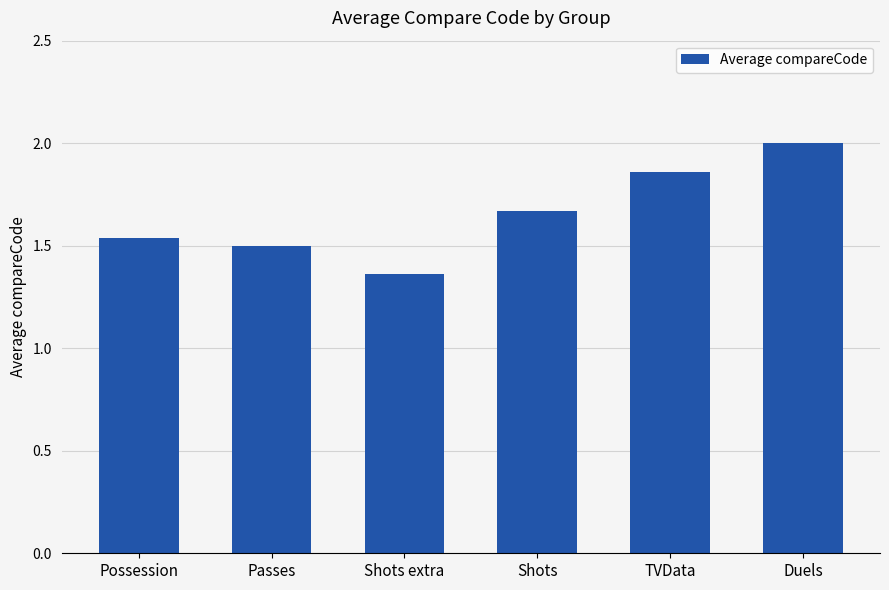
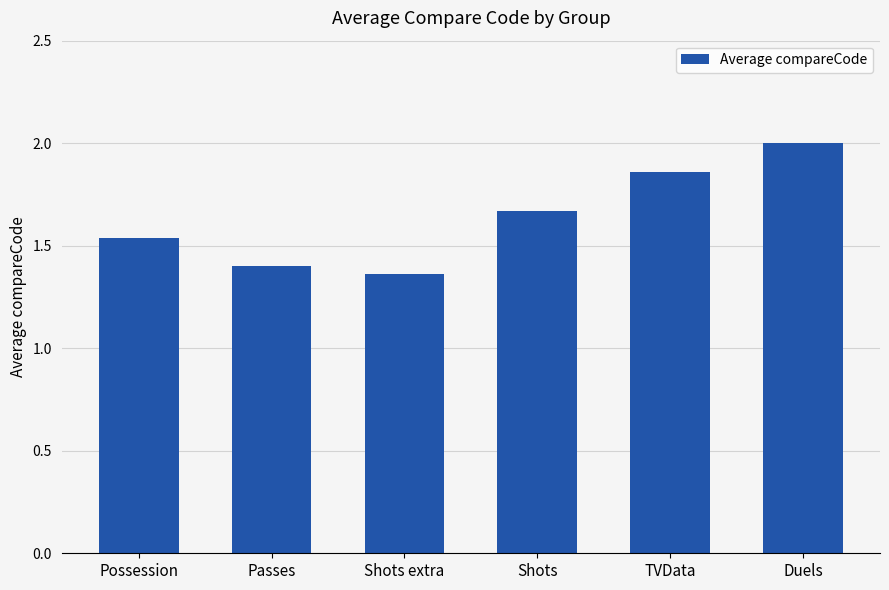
Passes: 1.5 -> 1.4
